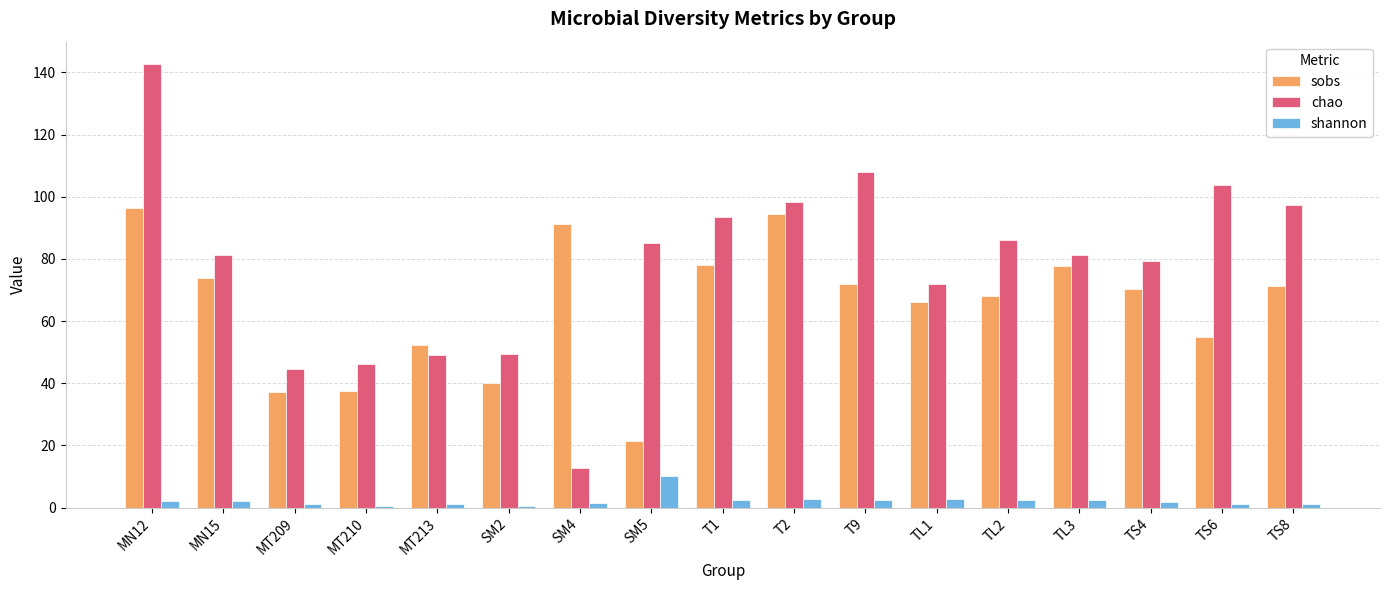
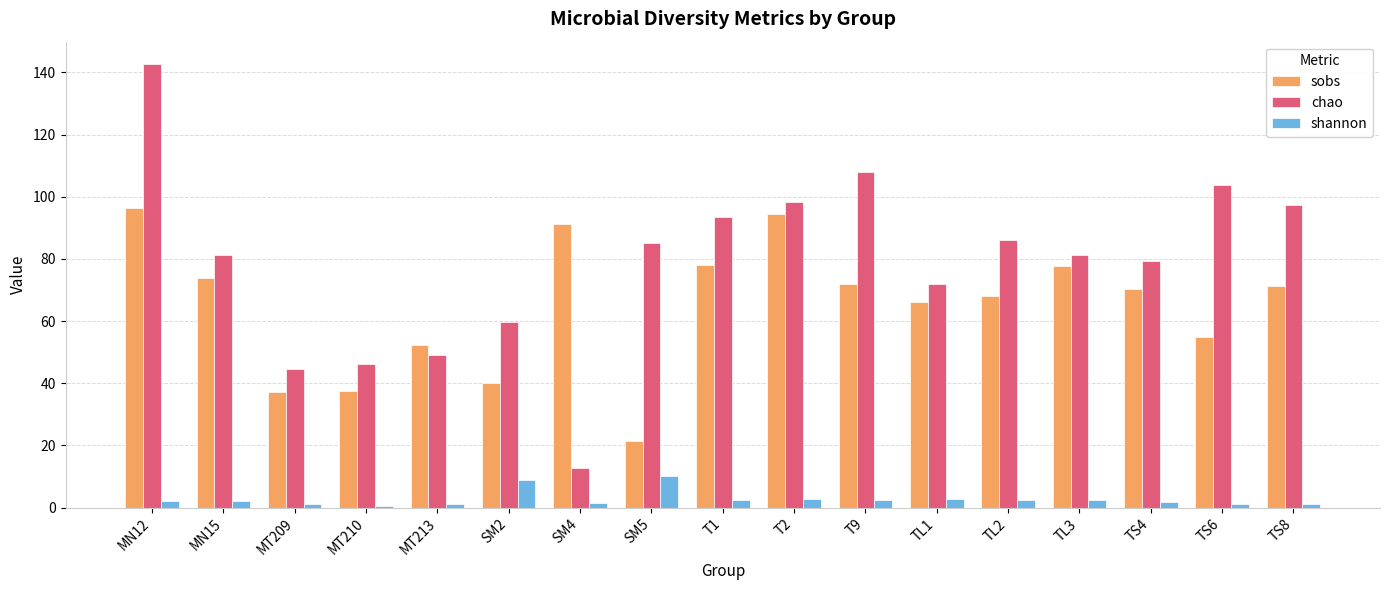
chao, SM2: 49 -> 60
shannon, SM2: 0 -> 9
